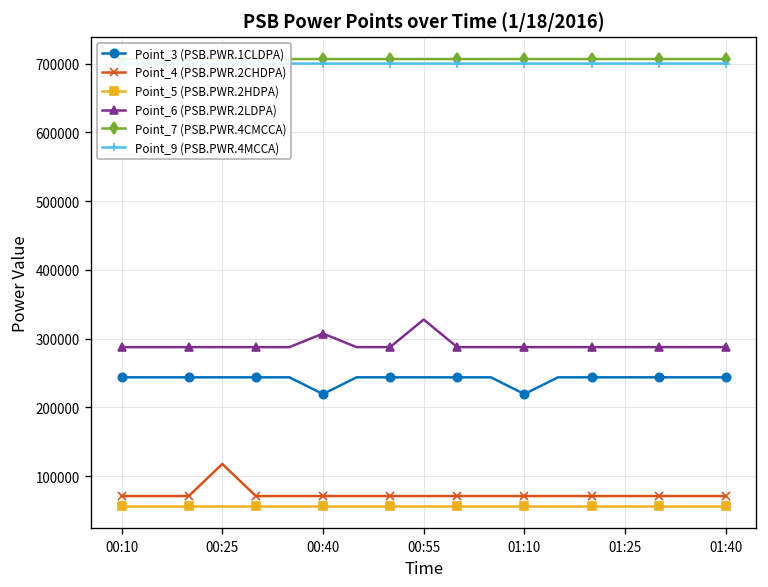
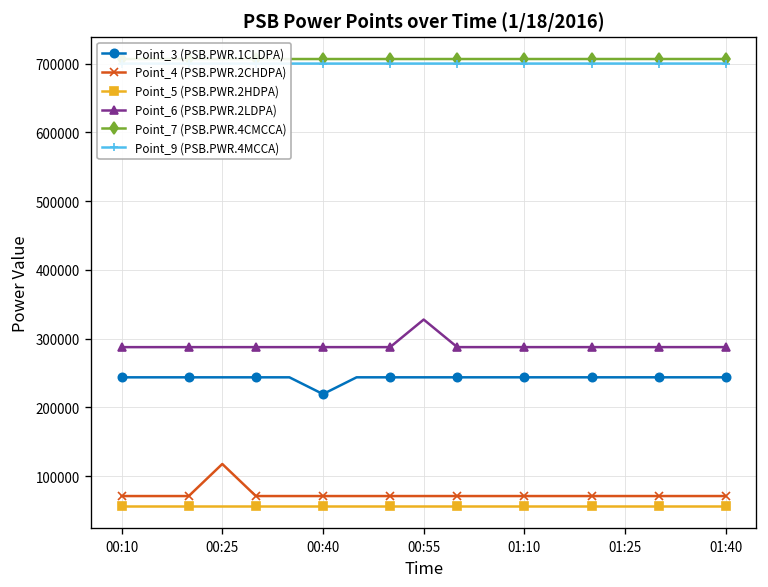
Point_6 (PSB.PWR.2LDPA), 00:40: 310000 -> 290000
Point_3 (PSB.PWR.1CLDPA), 01:10: 220000 -> 240000
